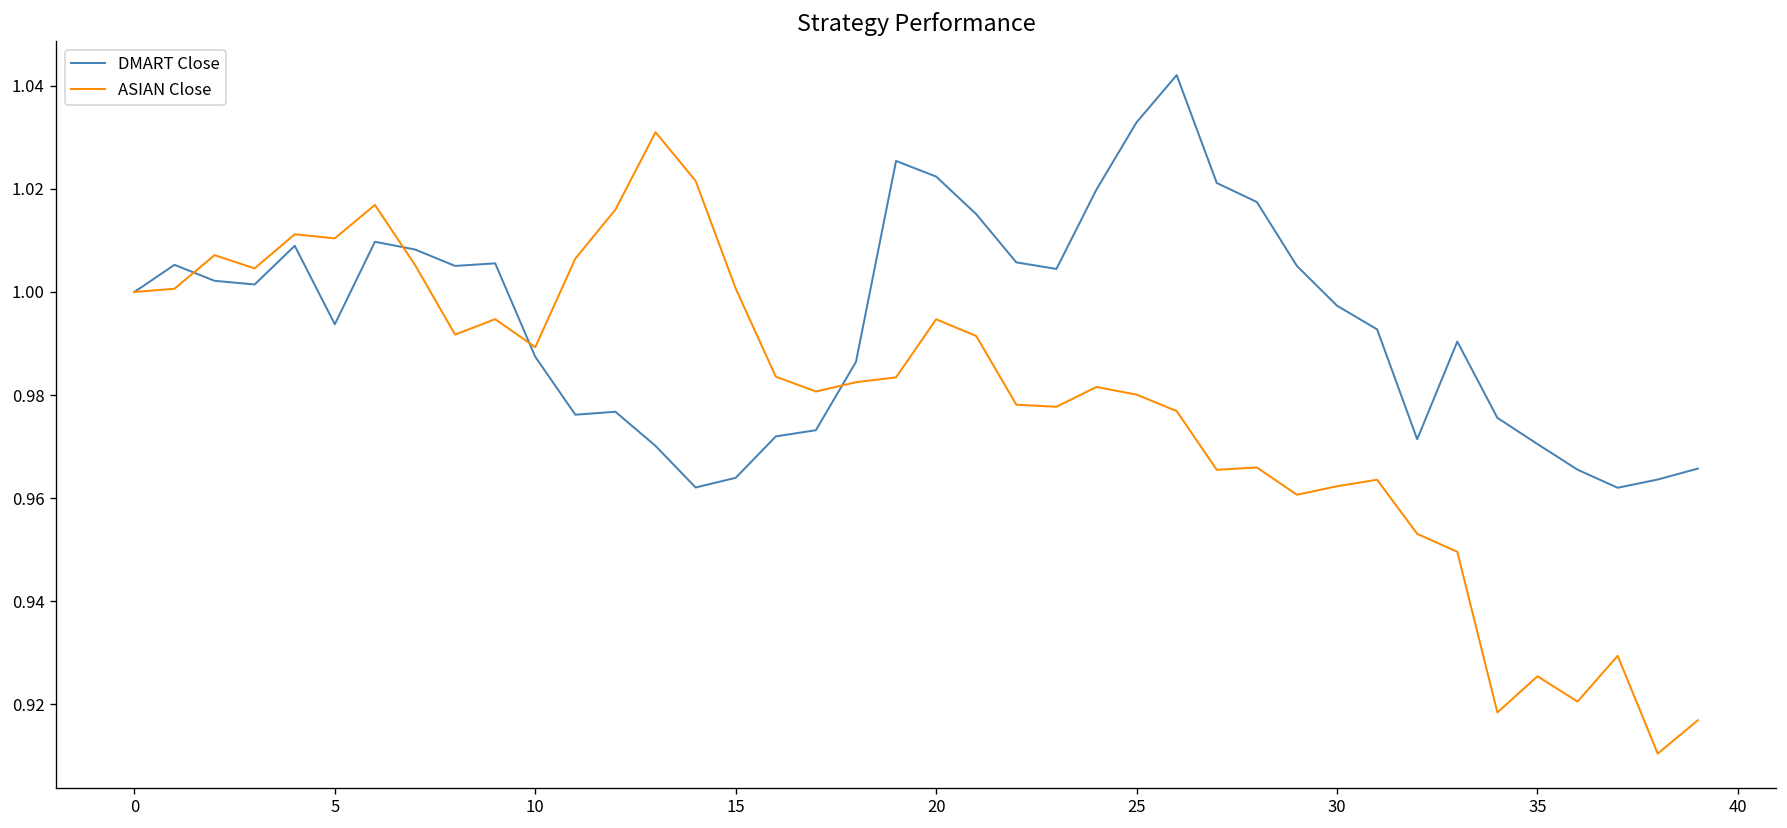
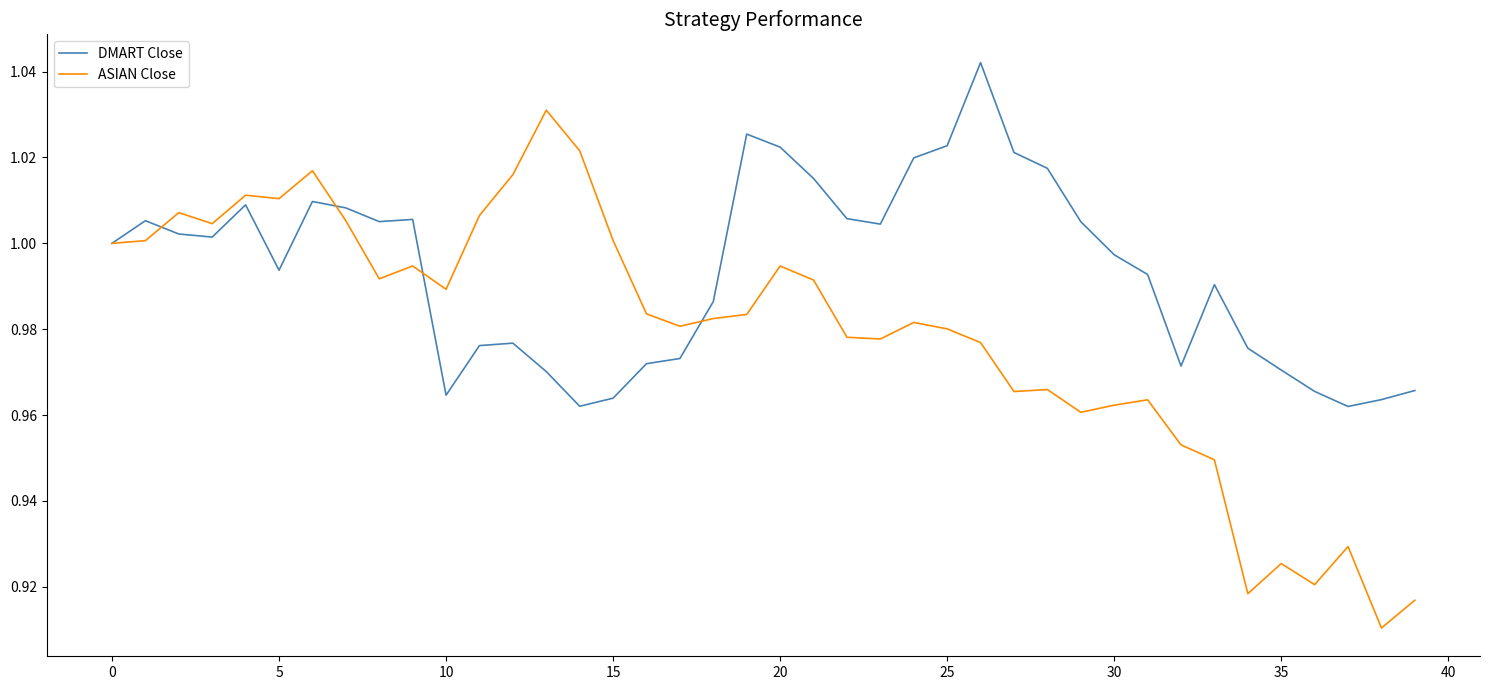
DMART Close, 10: 0.987 -> 0.965
DMART Close, 25: 1.033 -> 1.023
